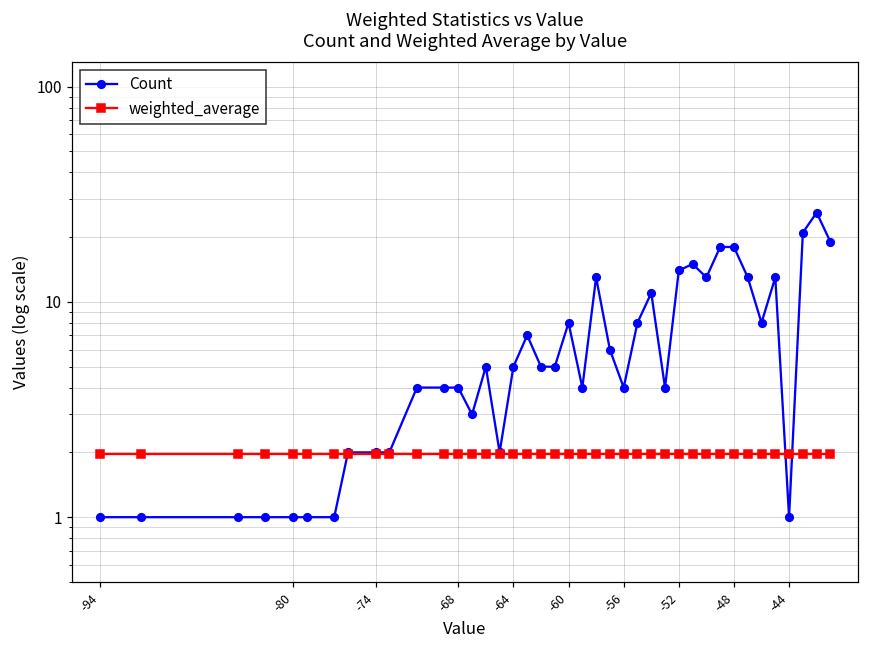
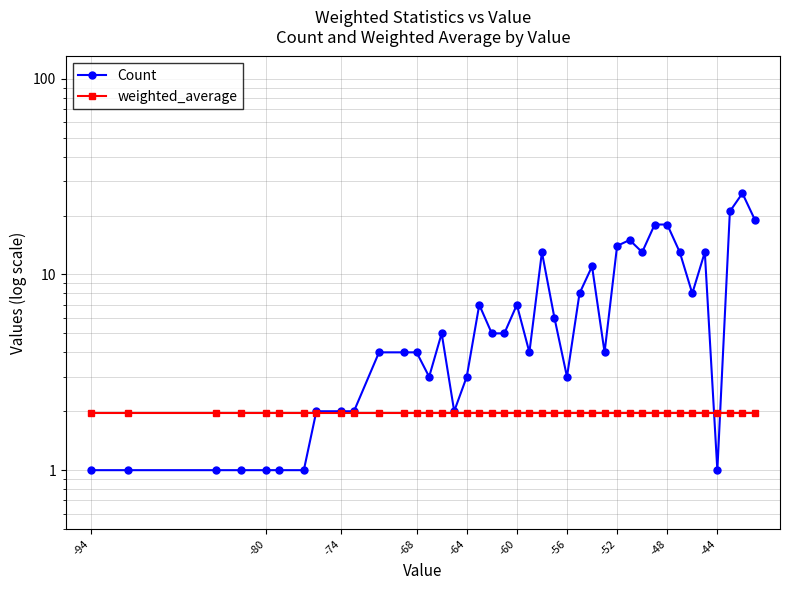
Count, -64: 5 -> 3
Count, -60: 8 -> 7
Count, -56: 4 -> 3
